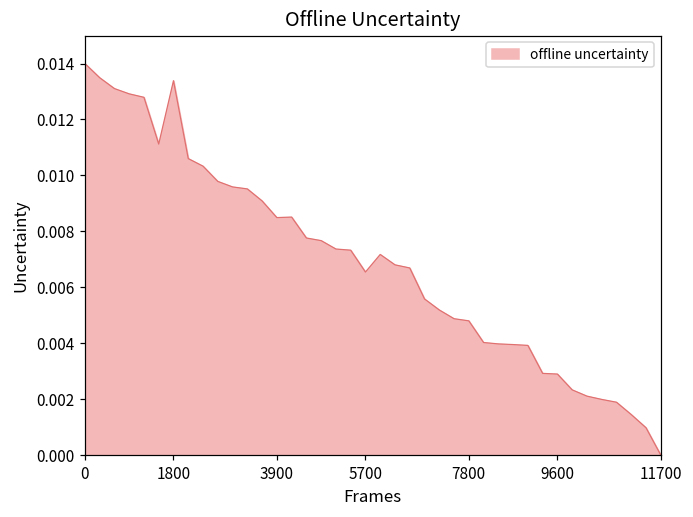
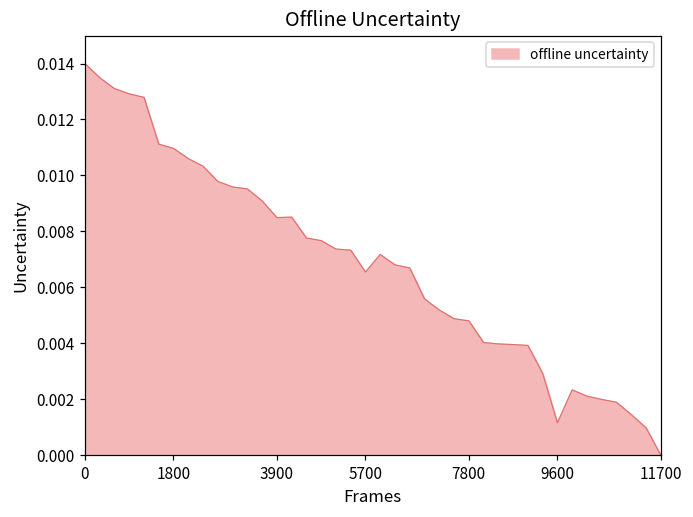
1800: 0.0134 -> 0.0110
9600: 0.0029 -> 0.0012
